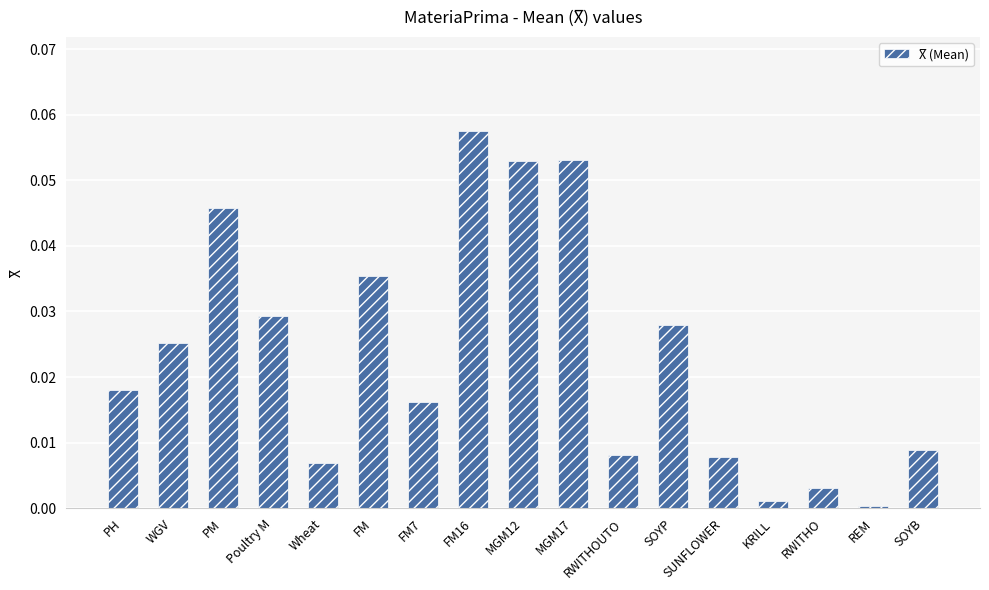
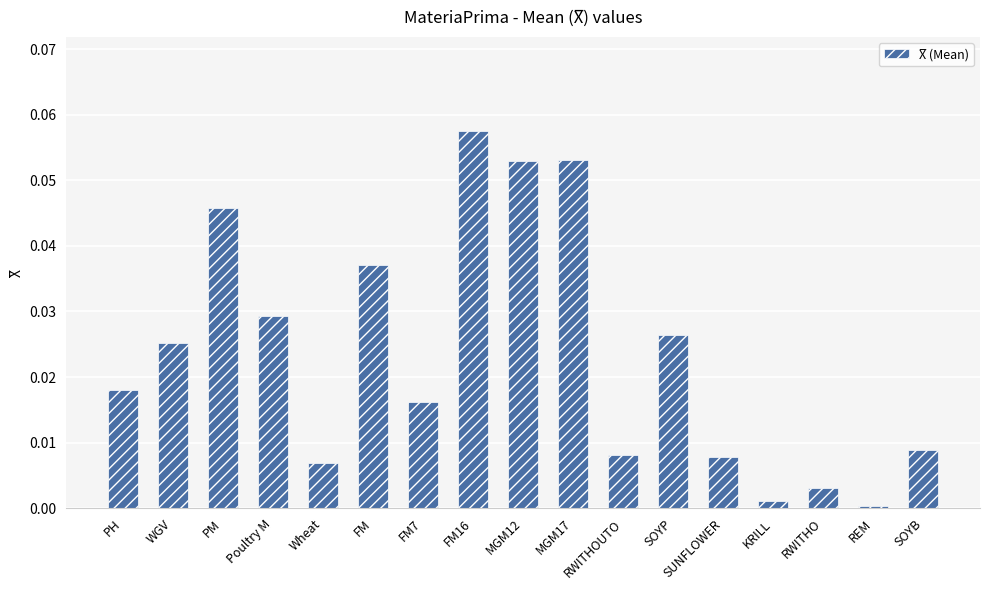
FM: 0.035 -> 0.037
SOYP: 0.028 -> 0.026
